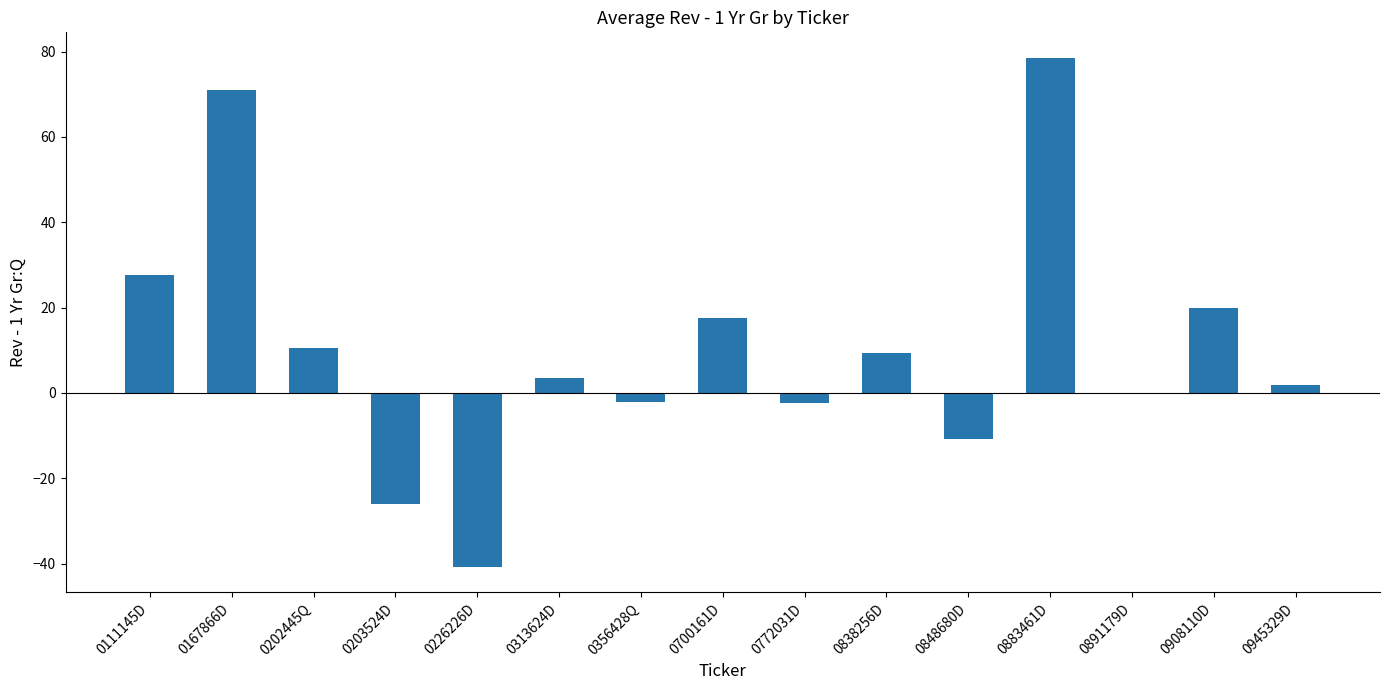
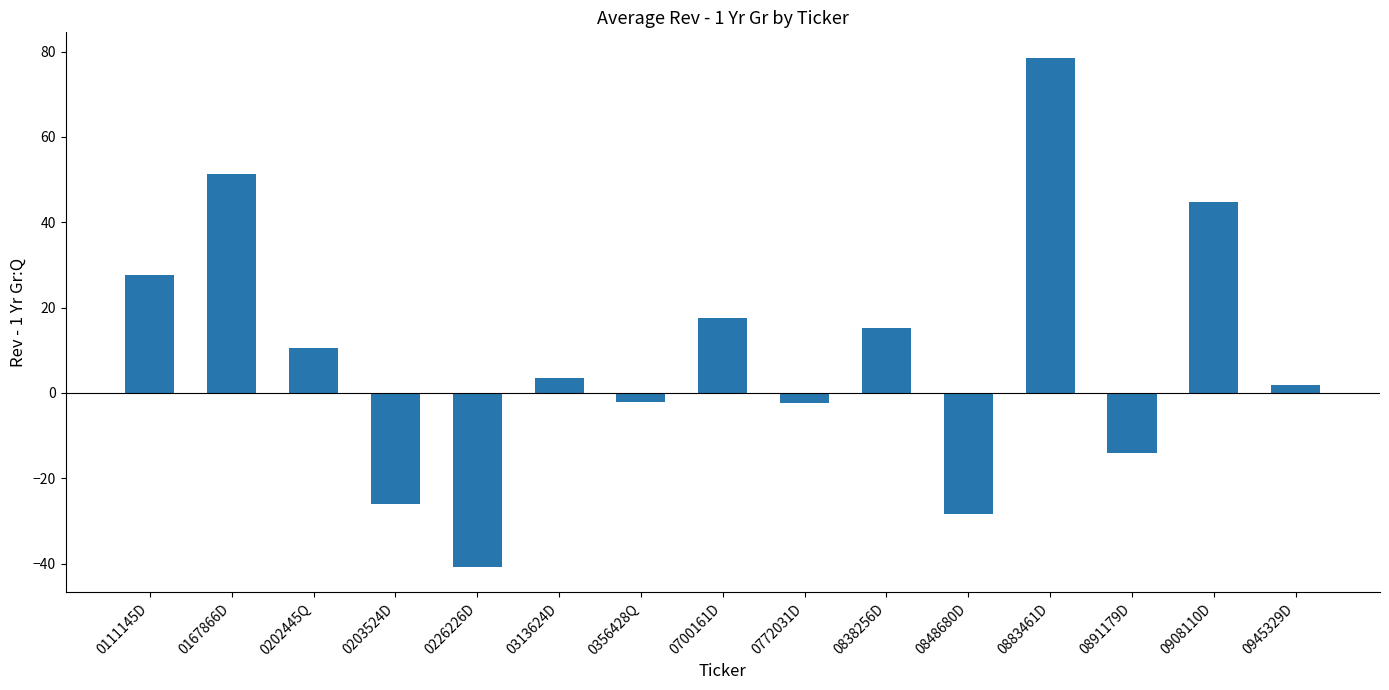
0167866D: 71 -> 51
0838256D: 9 -> 15
0848680D: -11 -> -28
0891179D: 0 -> -14
0908110D: 20 -> 45
